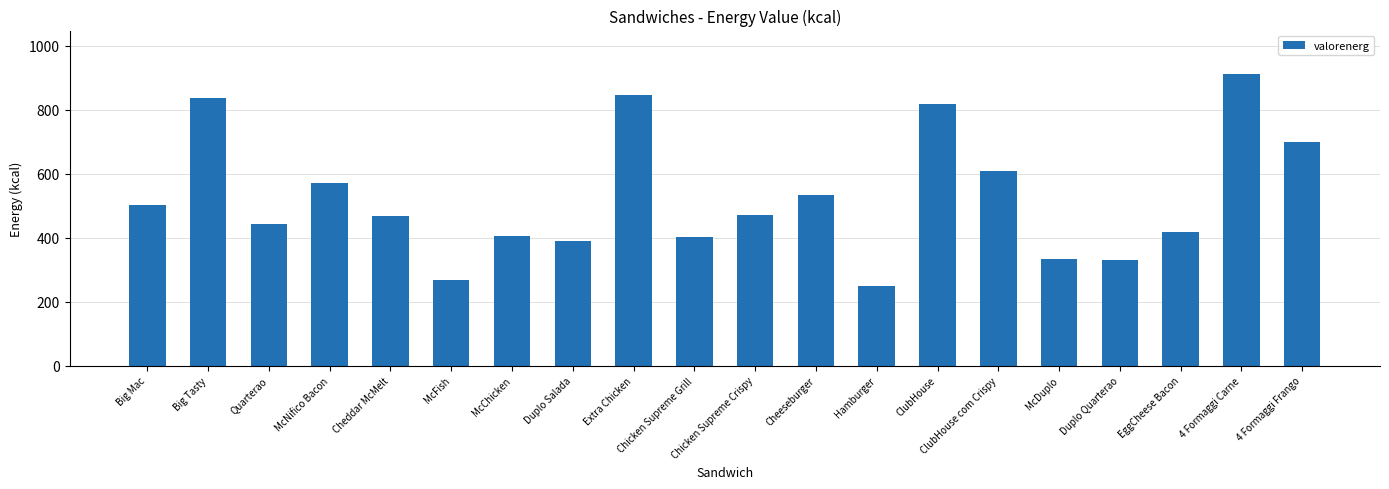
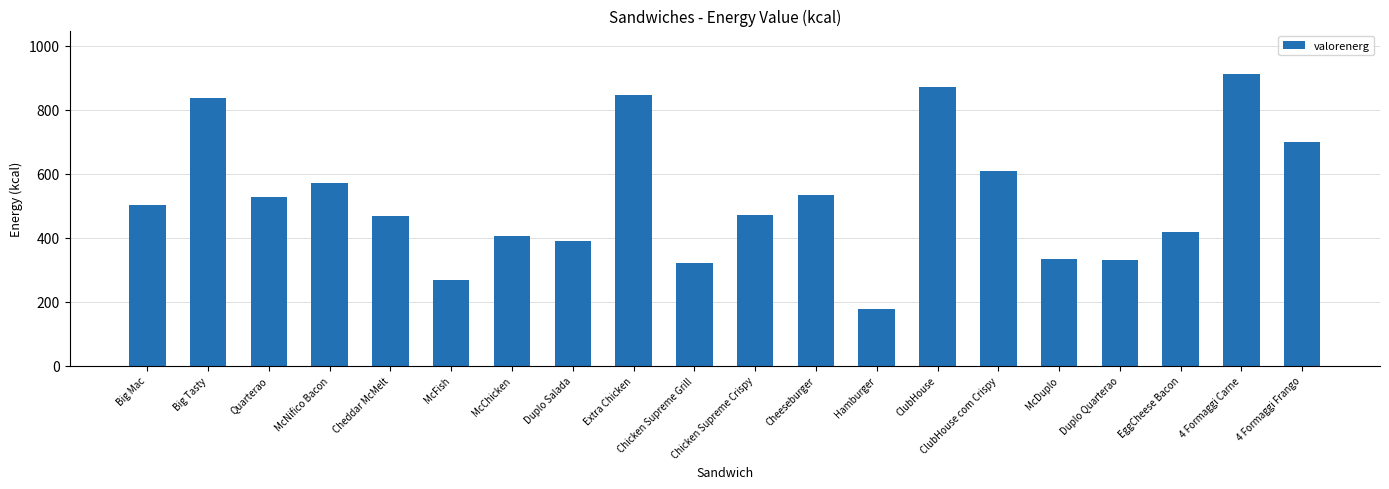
Quarterao: 440 -> 530
Chicken Supreme Grill: 400 -> 320
Hamburger: 250 -> 180
ClubHouse: 820 -> 870
